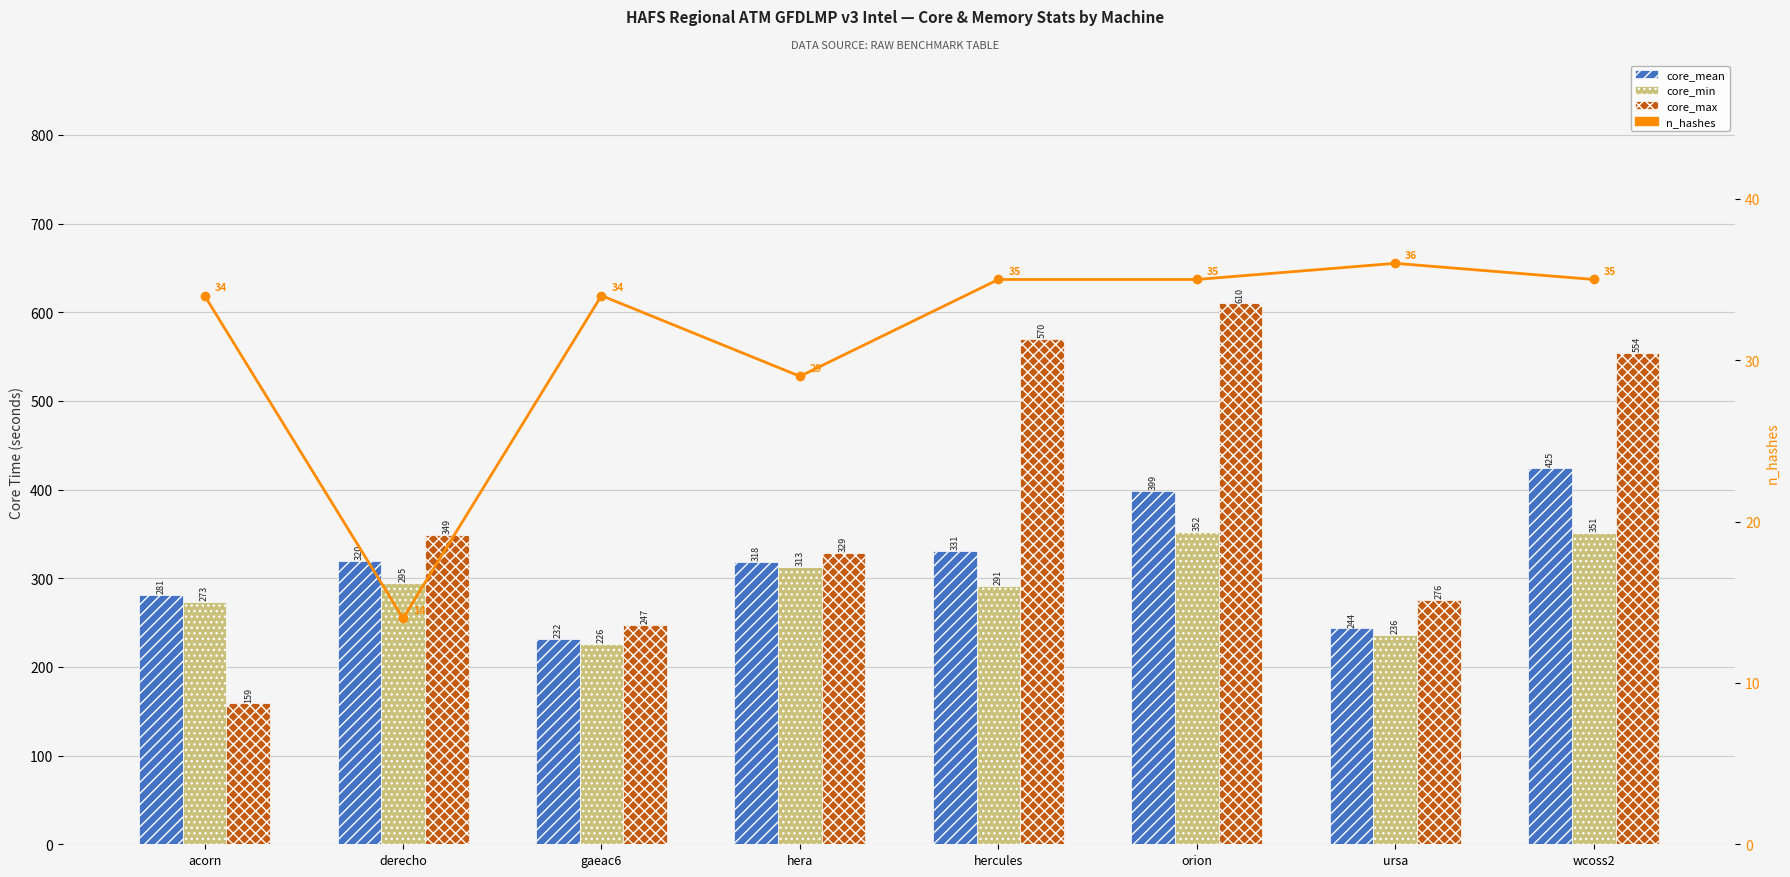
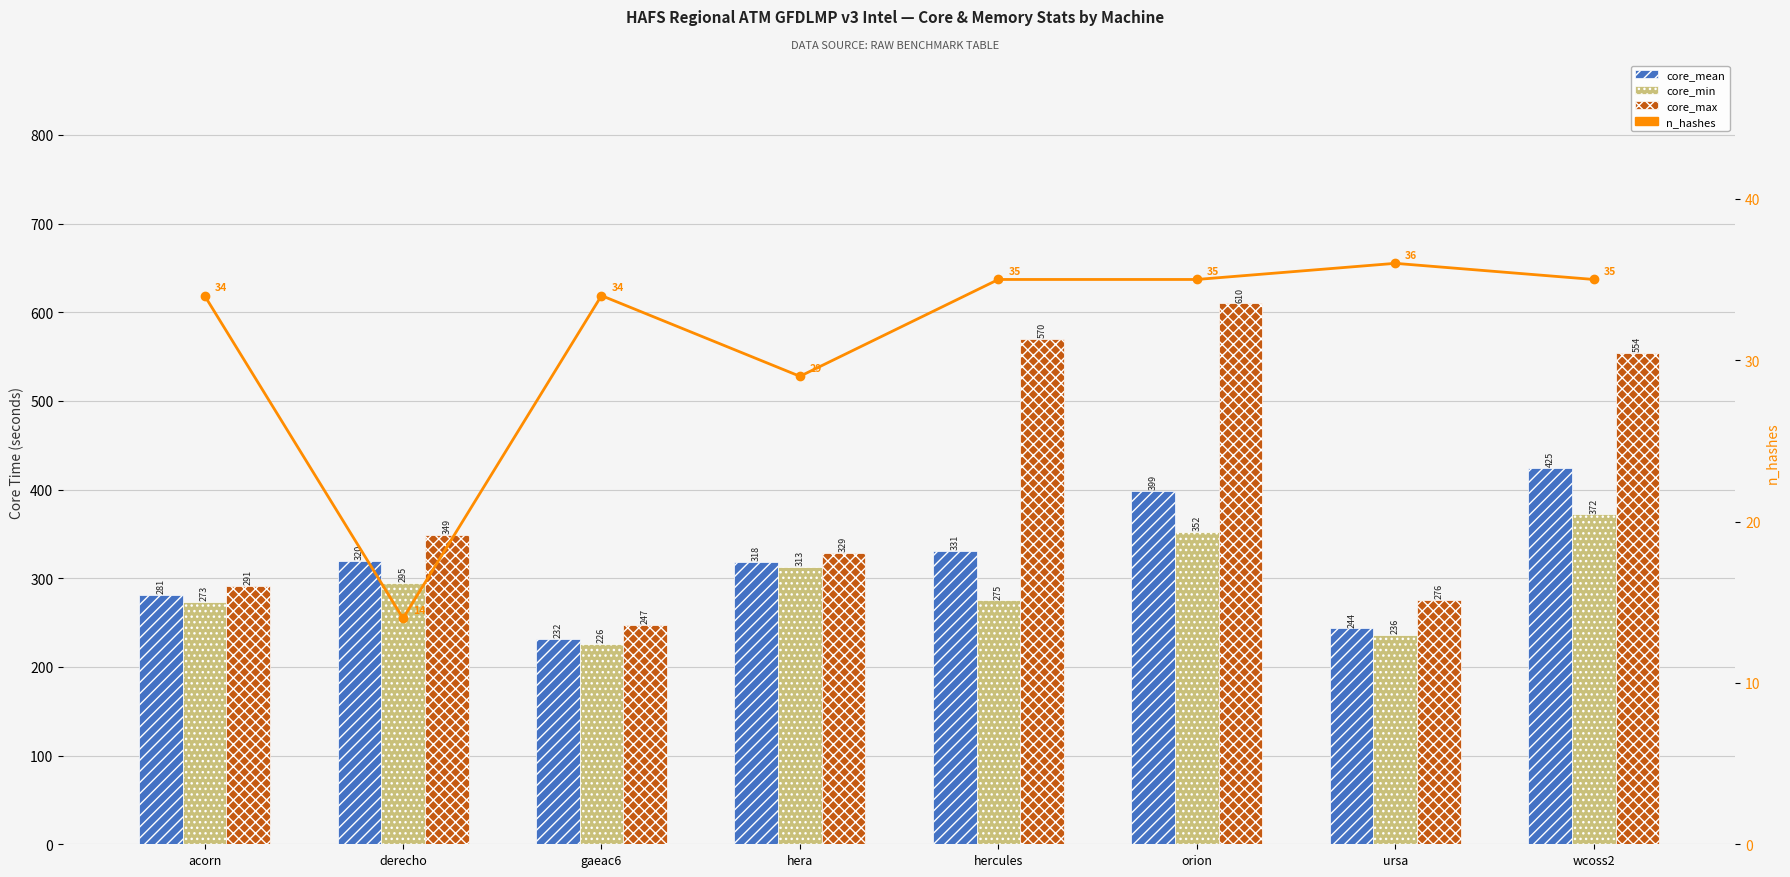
core_max, acorn: 159 -> 291
core_min, hercules: 291 -> 275
core_min, wcoss2: 351 -> 372
